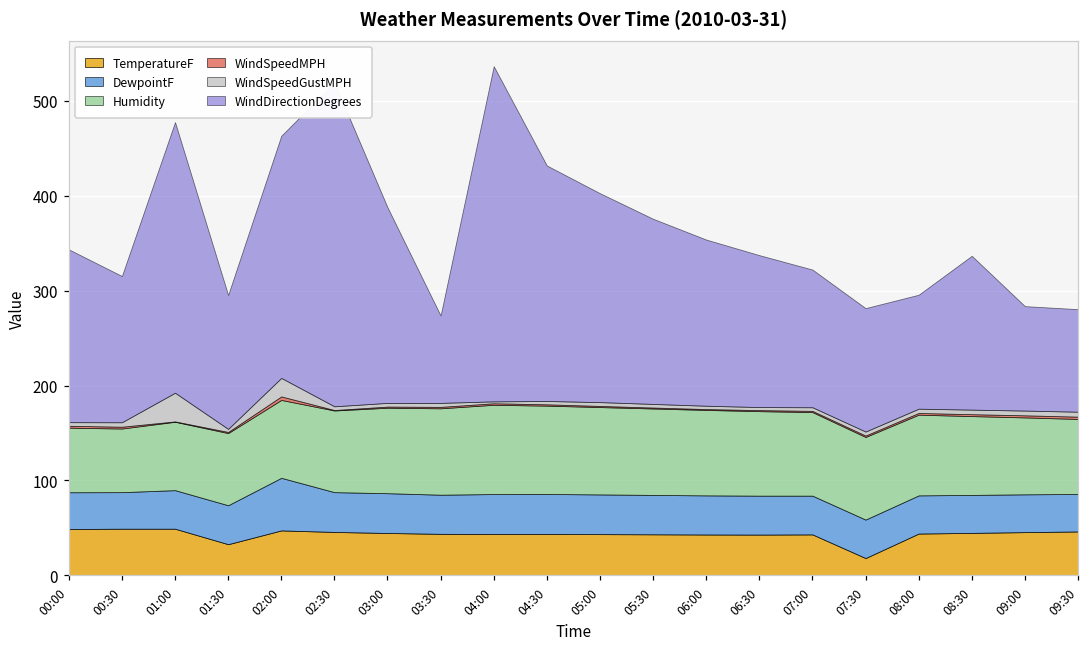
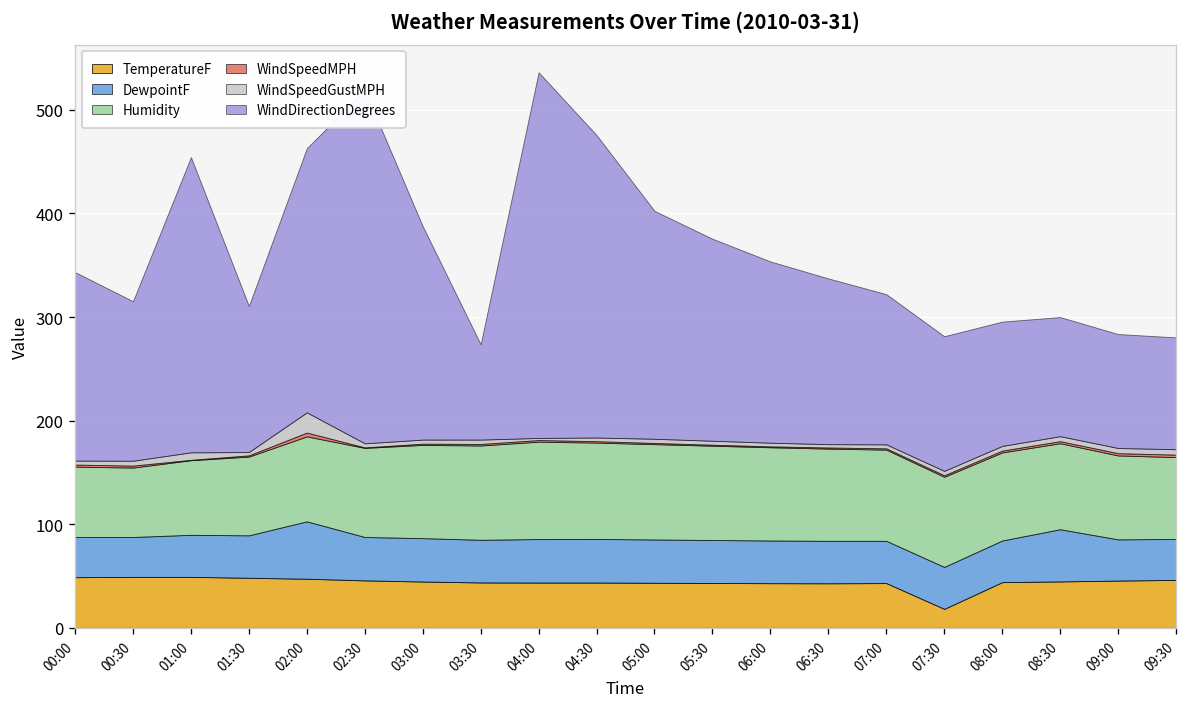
WindSpeedGustMPH, 01:00: 30 -> 10
TemperatureF, 01:30: 30 -> 50
WindDirectionDegrees, 04:30: 250 -> 290
DewpointF, 08:30: 40 -> 50
WindDirectionDegrees, 08:30: 160 -> 120
